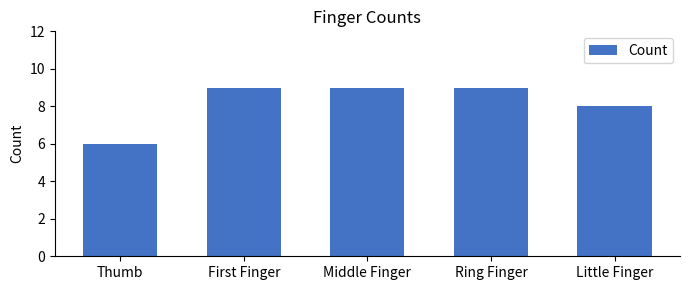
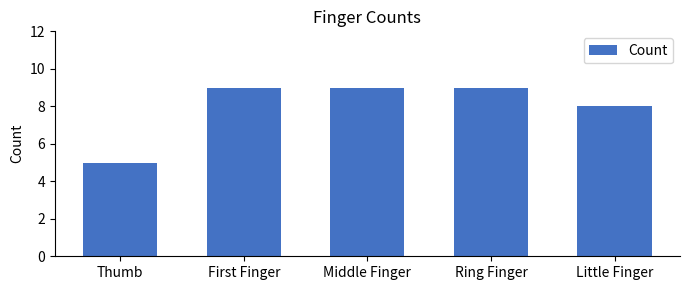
Thumb: 6 -> 5
